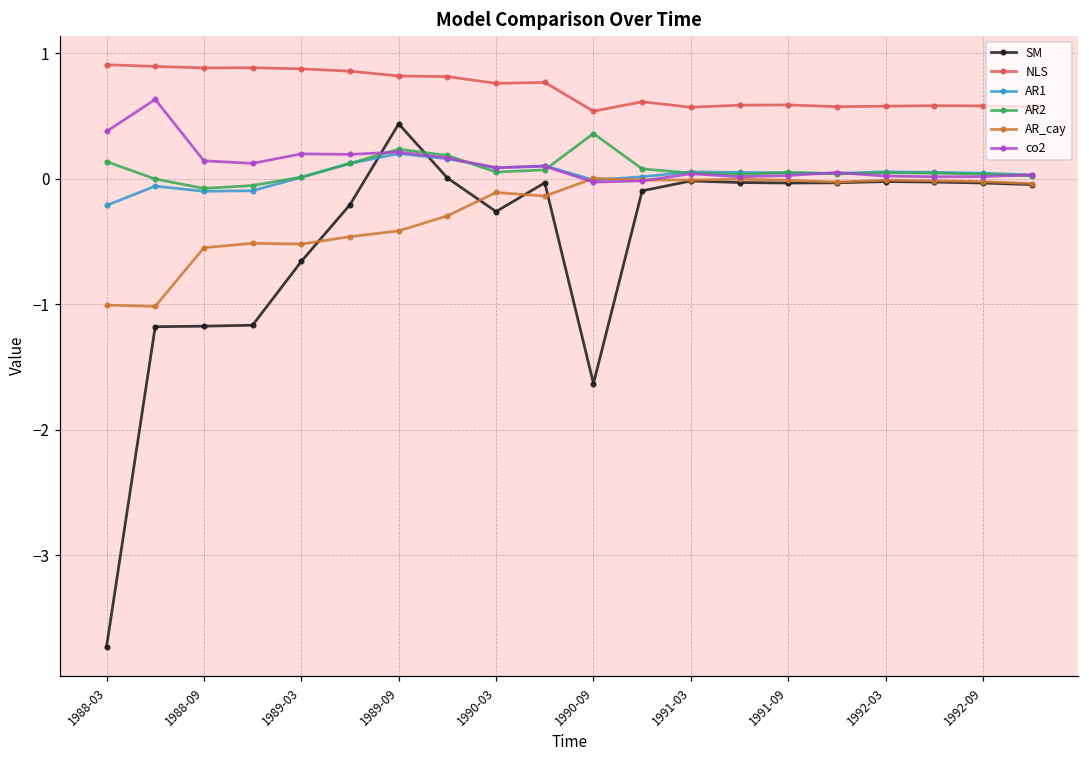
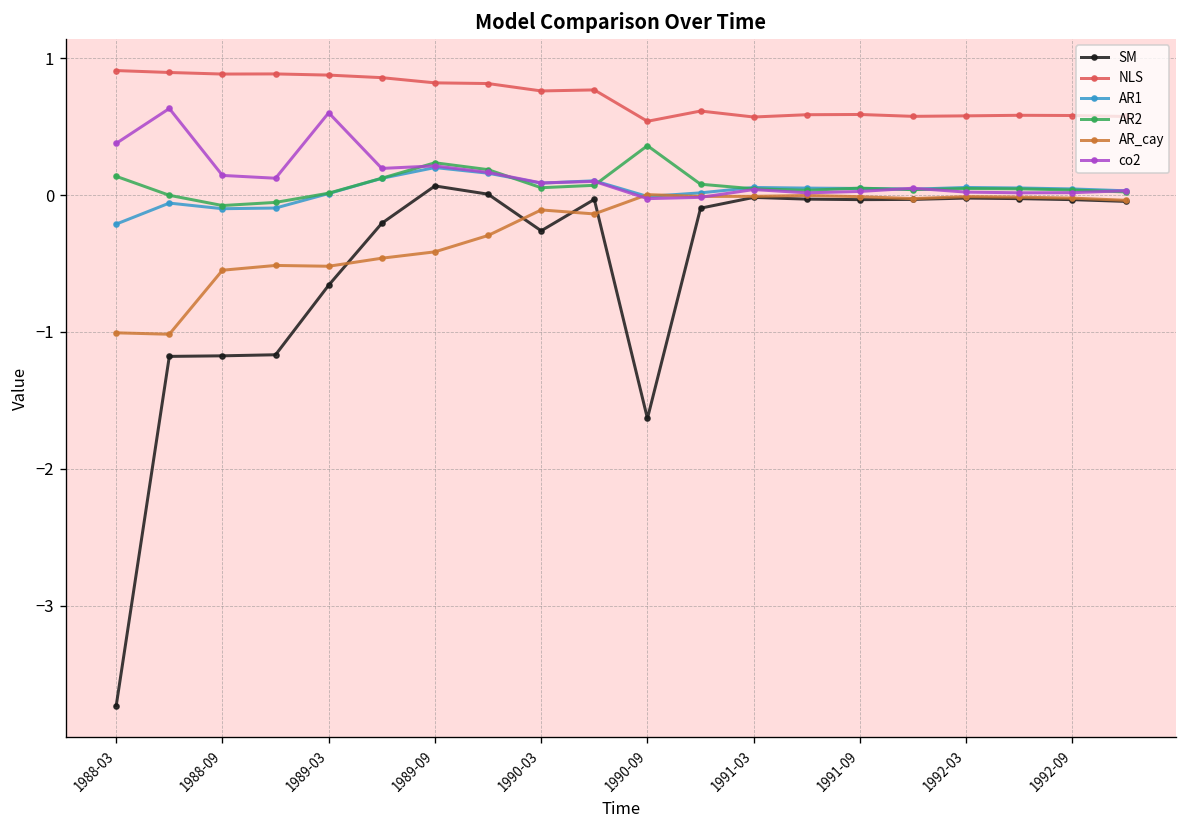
co2, 1989-03: 0.20 -> 0.60
SM, 1989-09: 0.44 -> 0.07
